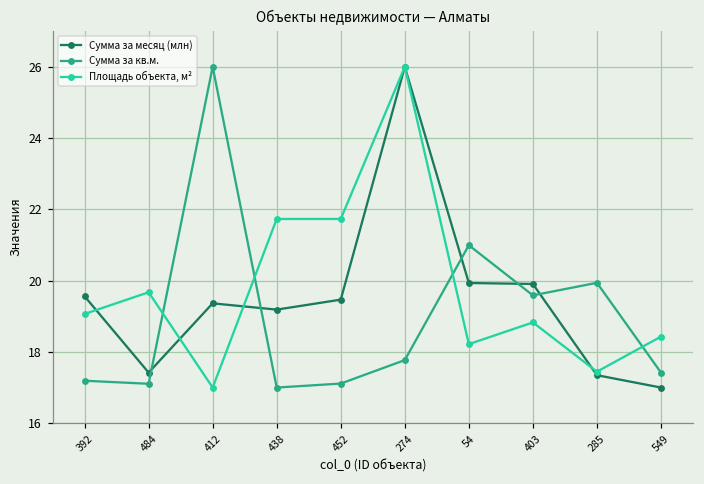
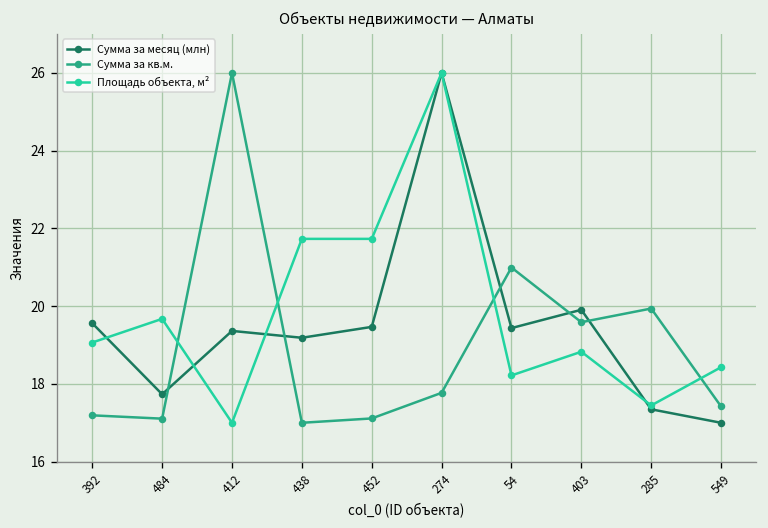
Сумма за месяц (млн), 484: 17.4 -> 17.7
Сумма за месяц (млн), 54: 19.9 -> 19.4
